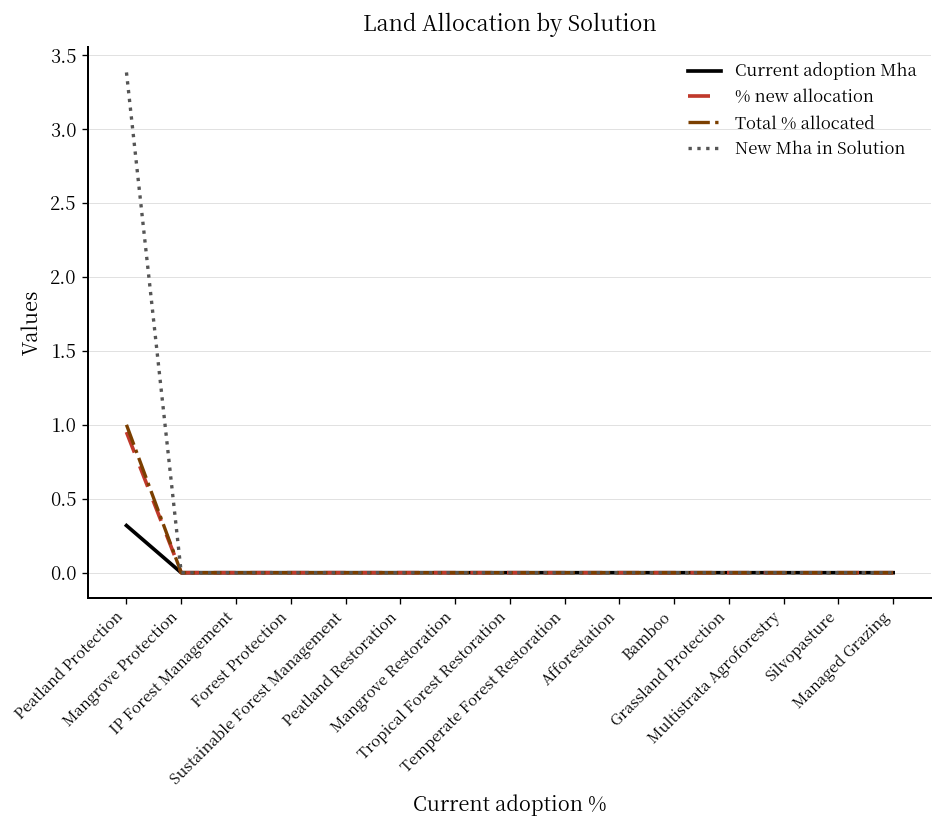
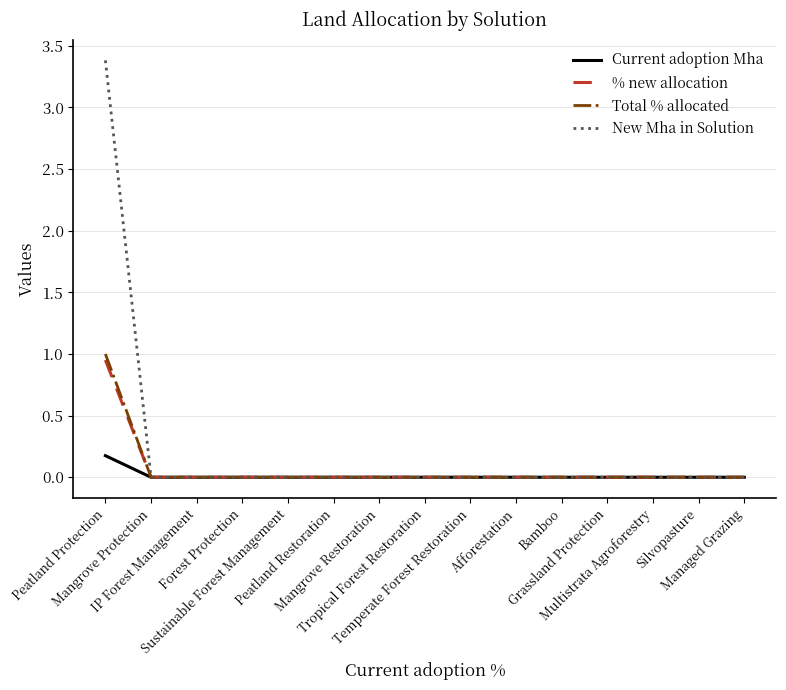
Current adoption Mha, Peatland Protection: 0.32 -> 0.18
